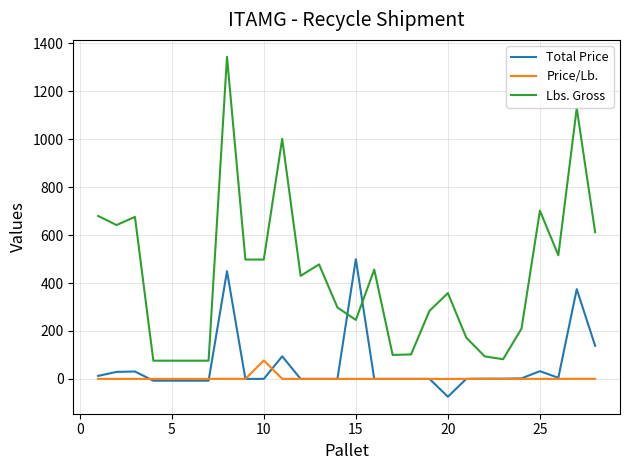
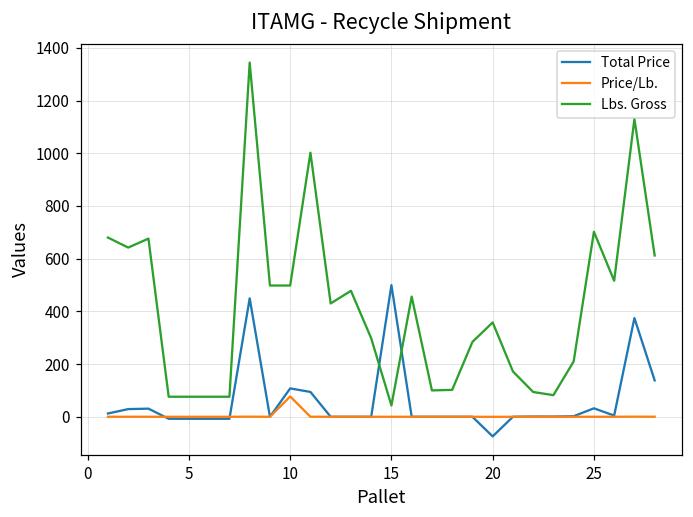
Total Price, 10: 0 -> 110
Lbs. Gross, 15: 250 -> 40
